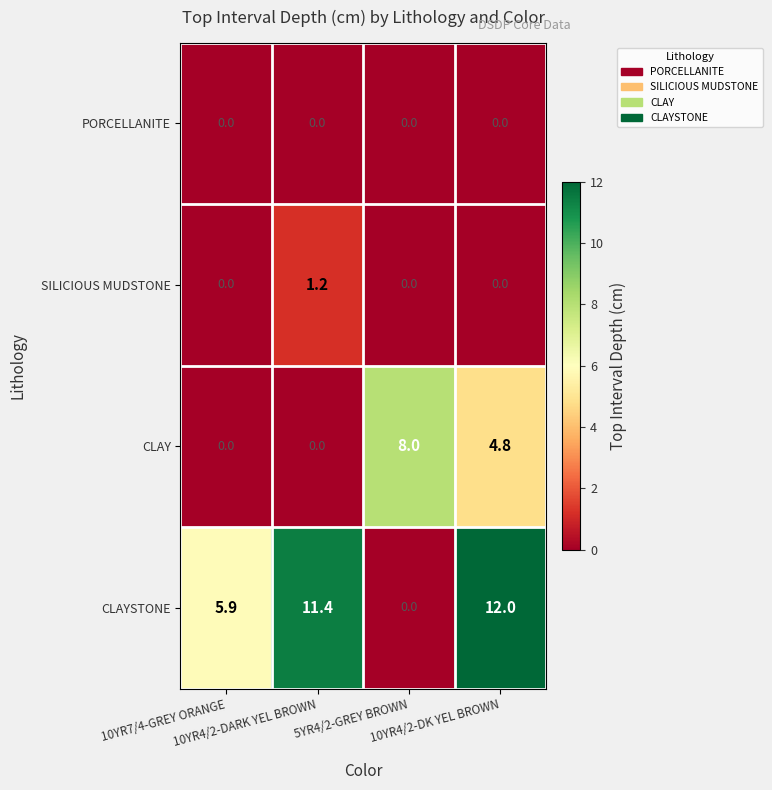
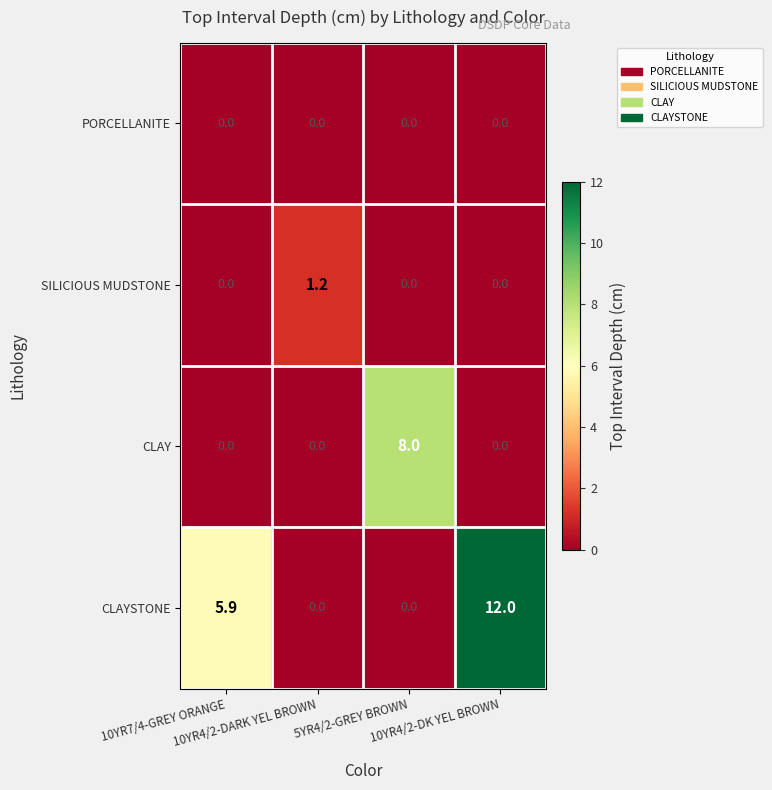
CLAY, 10YR4/2-DK YEL BROWN: 4.8 -> 0.0
CLAYSTONE, 10YR4/2-DARK YEL BROWN: 11.4 -> 0.0
